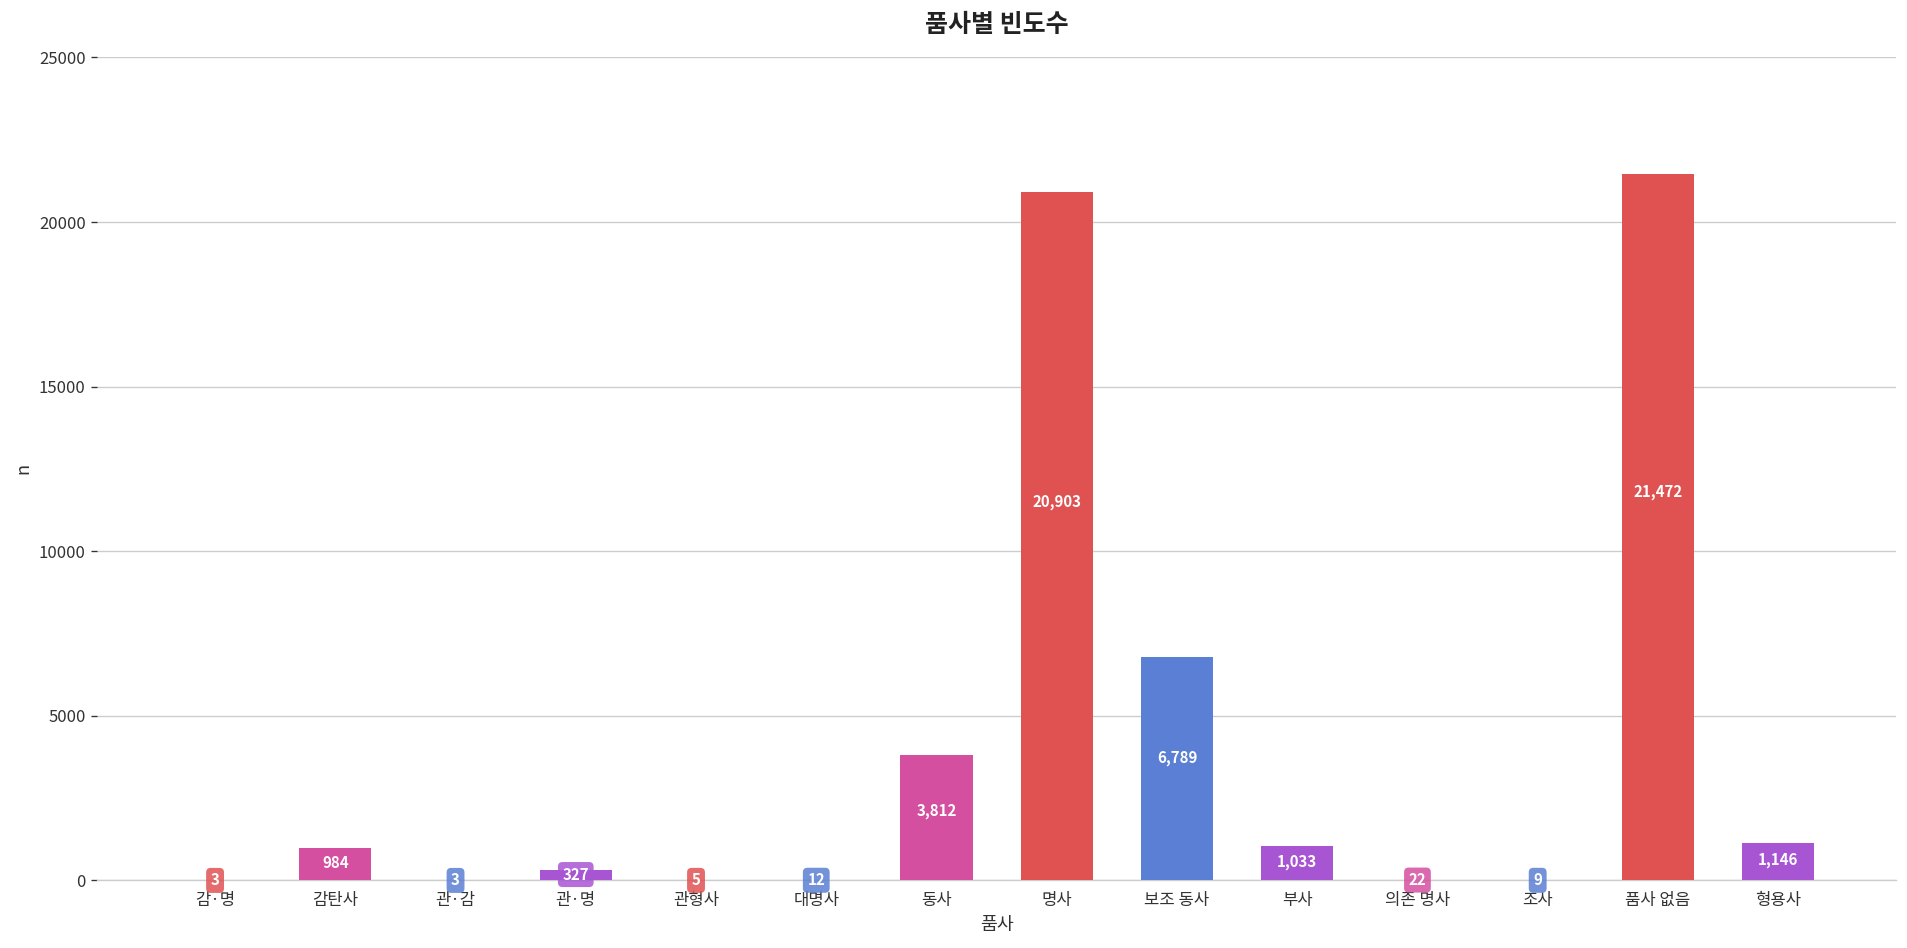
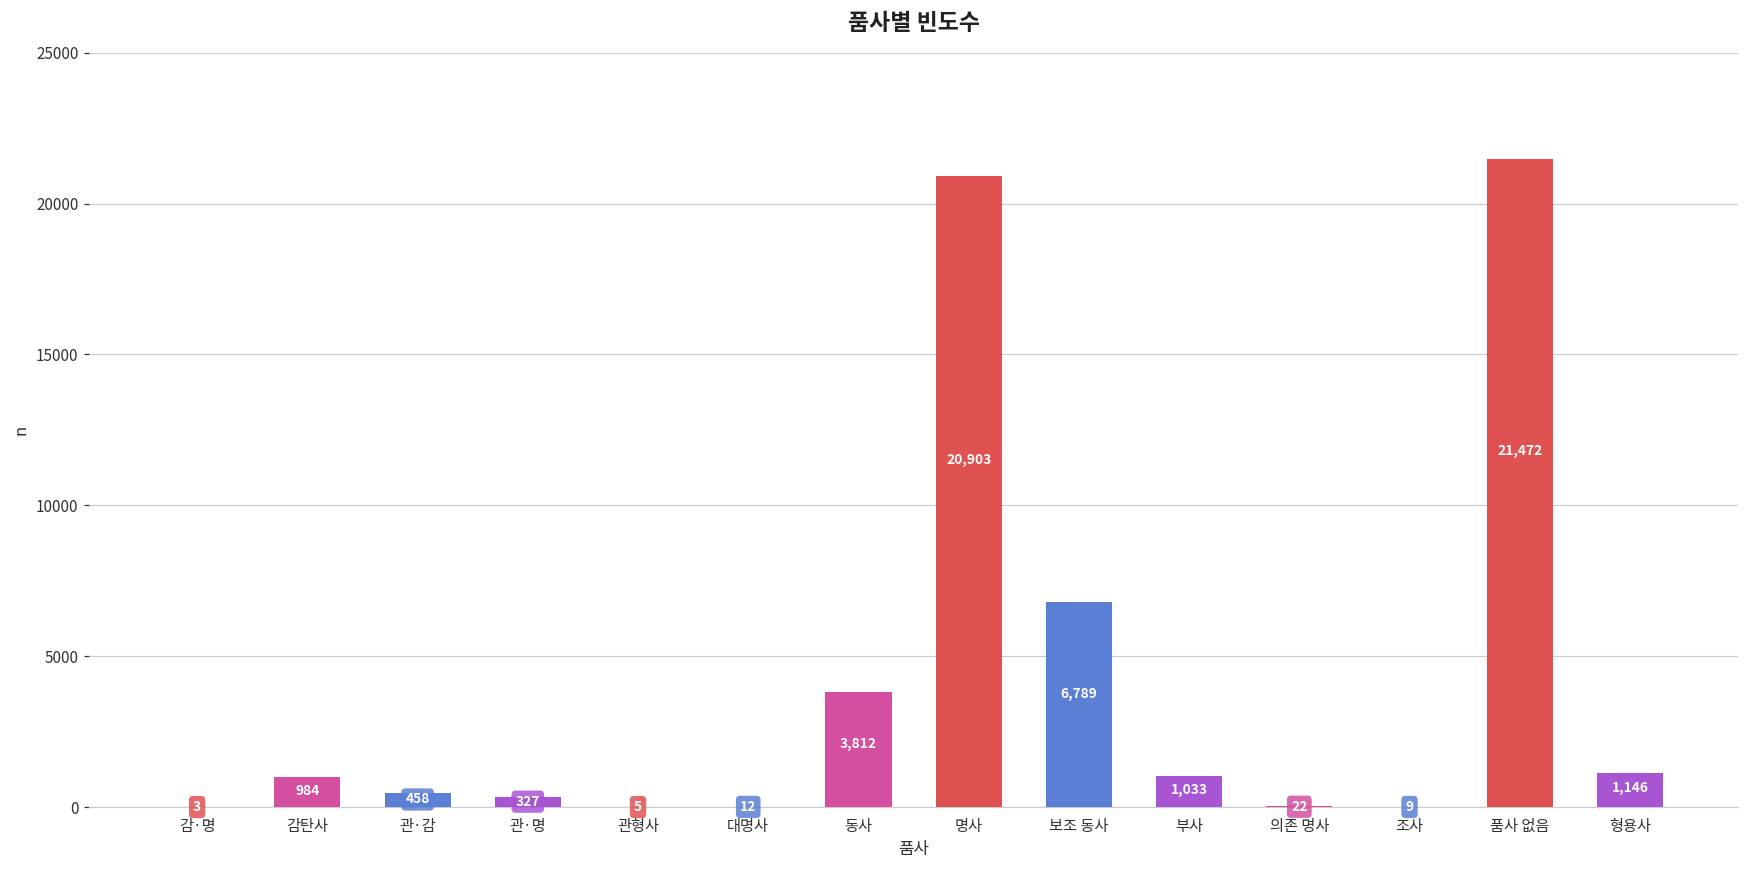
관·감: 3 -> 458
